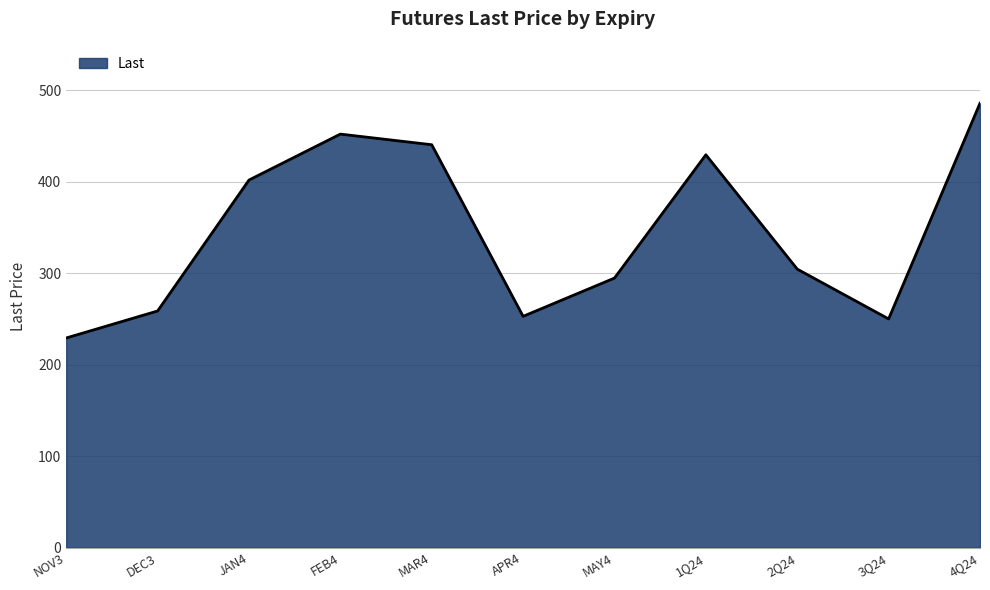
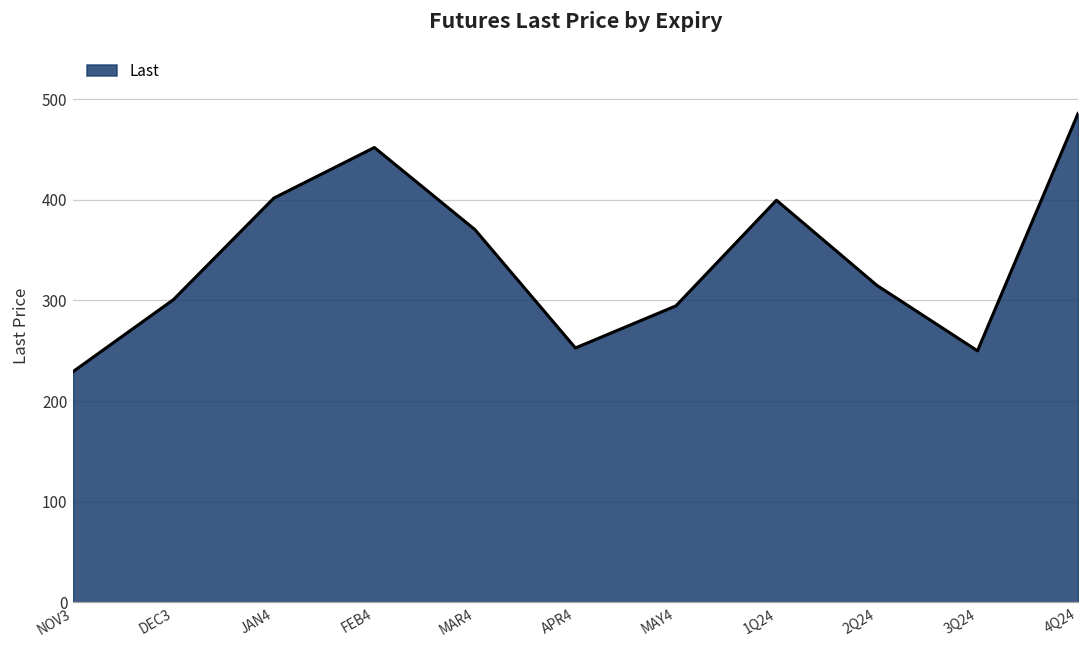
DEC3: 260 -> 300
MAR4: 440 -> 370
1Q24: 430 -> 400
2Q24: 300 -> 310
